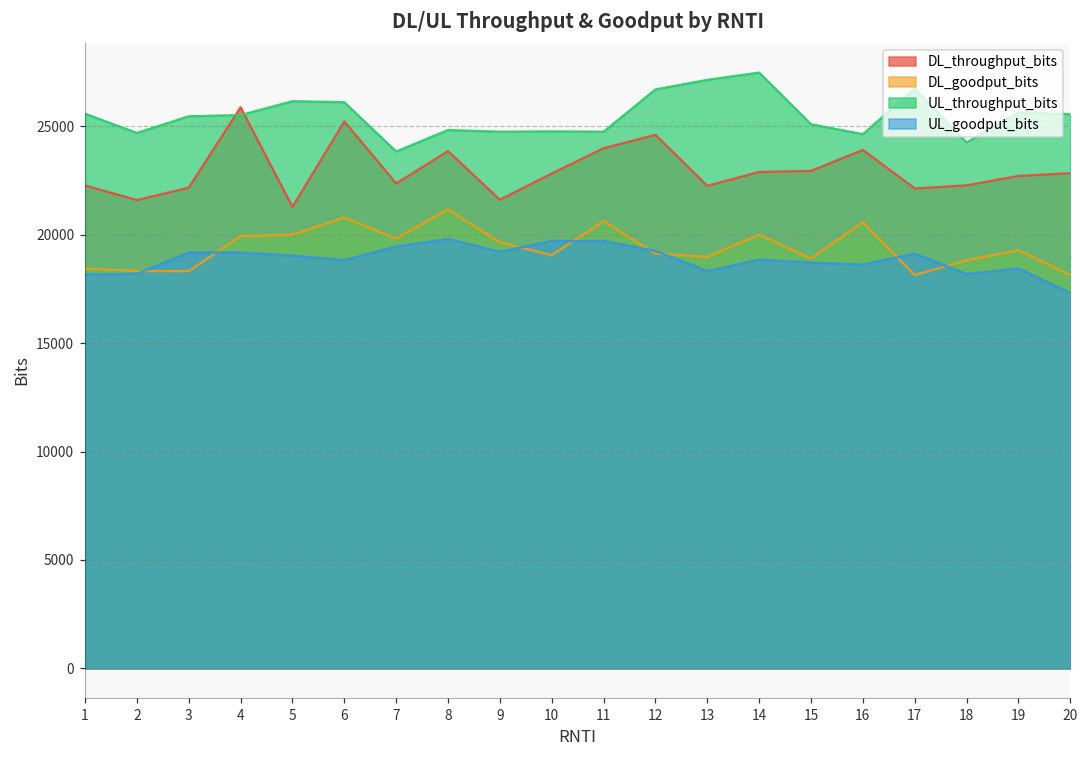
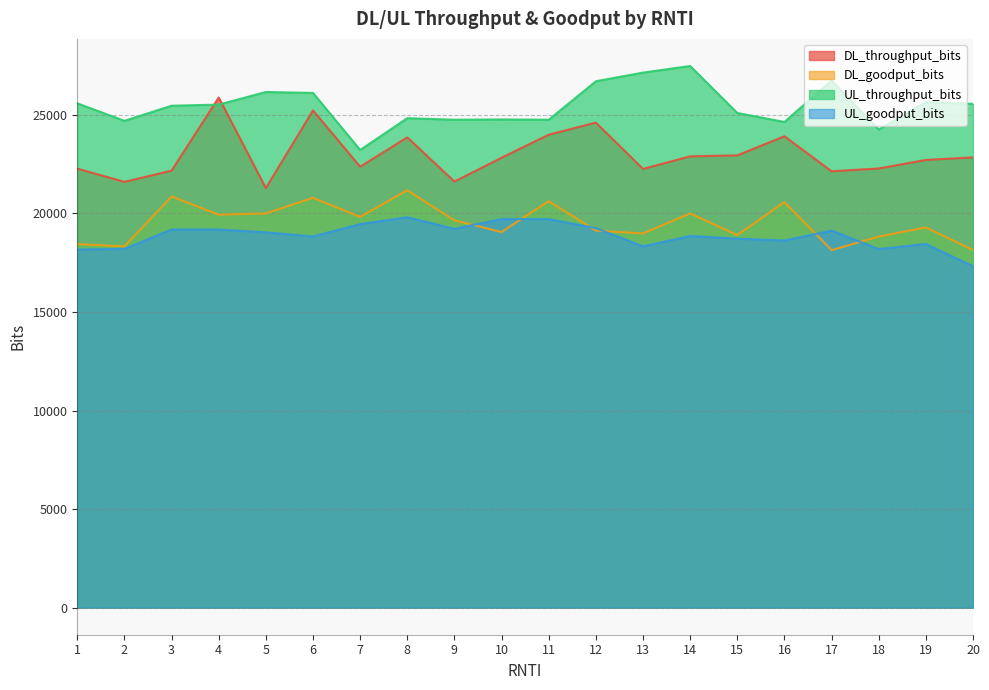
DL_goodput_bits, 3: 18300 -> 20900
UL_throughput_bits, 7: 23800 -> 23200
